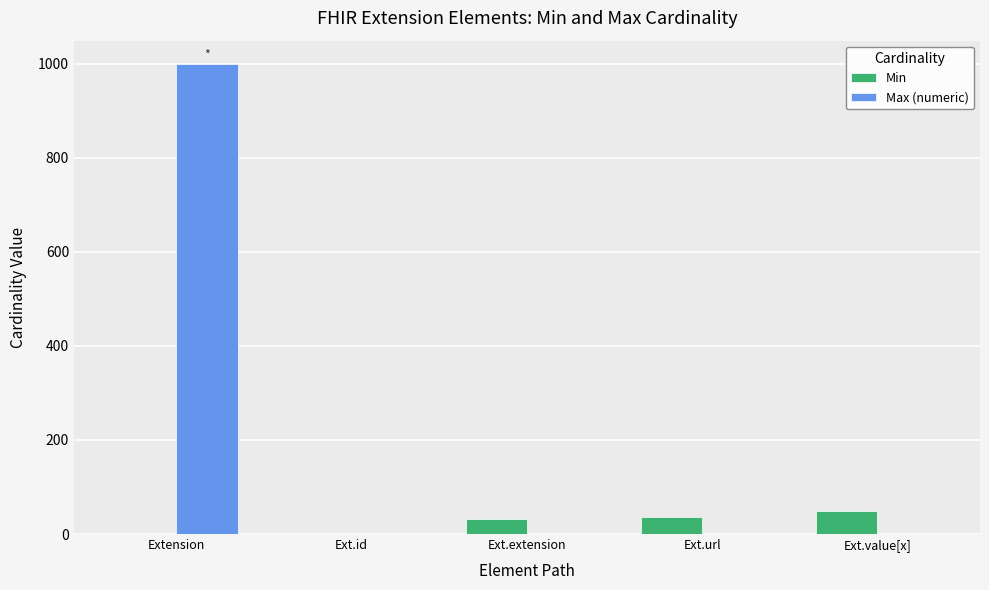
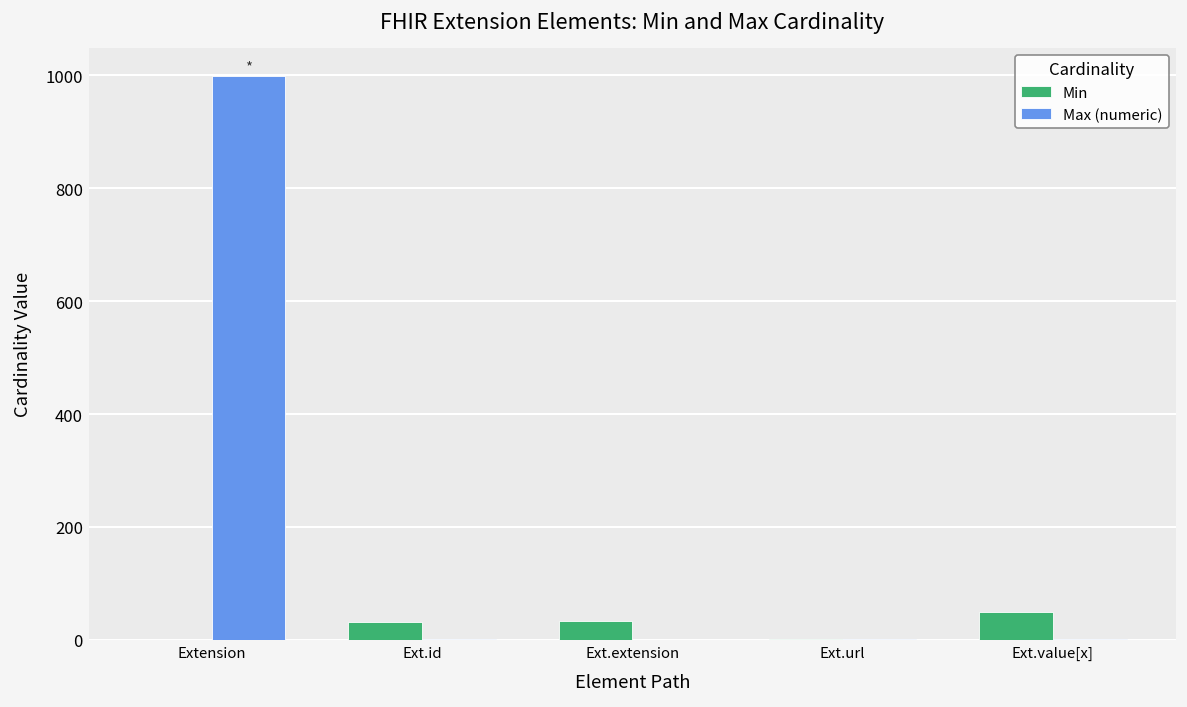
Min, Ext.id: 0 -> 30
Min, Ext.url: 40 -> 0
